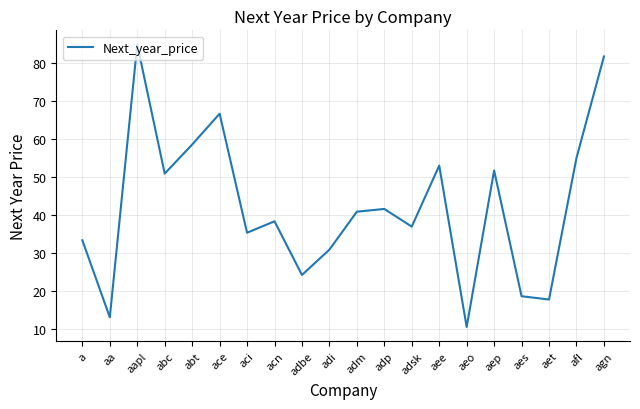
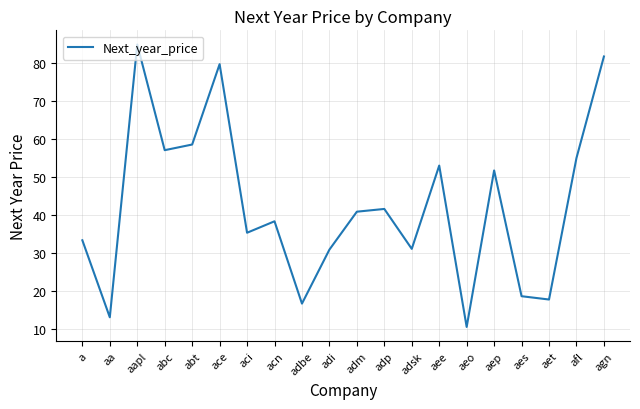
abc: 51 -> 57
ace: 67 -> 80
adbe: 24 -> 17
adsk: 37 -> 31
